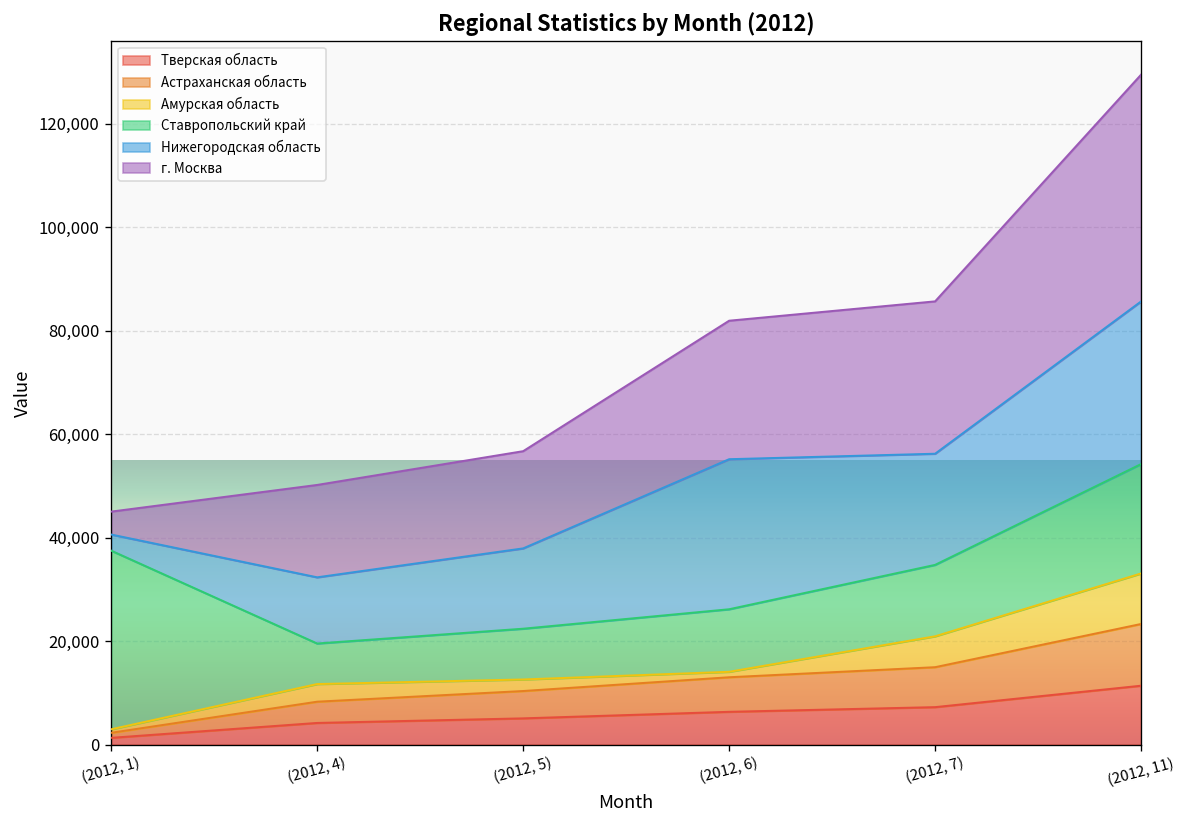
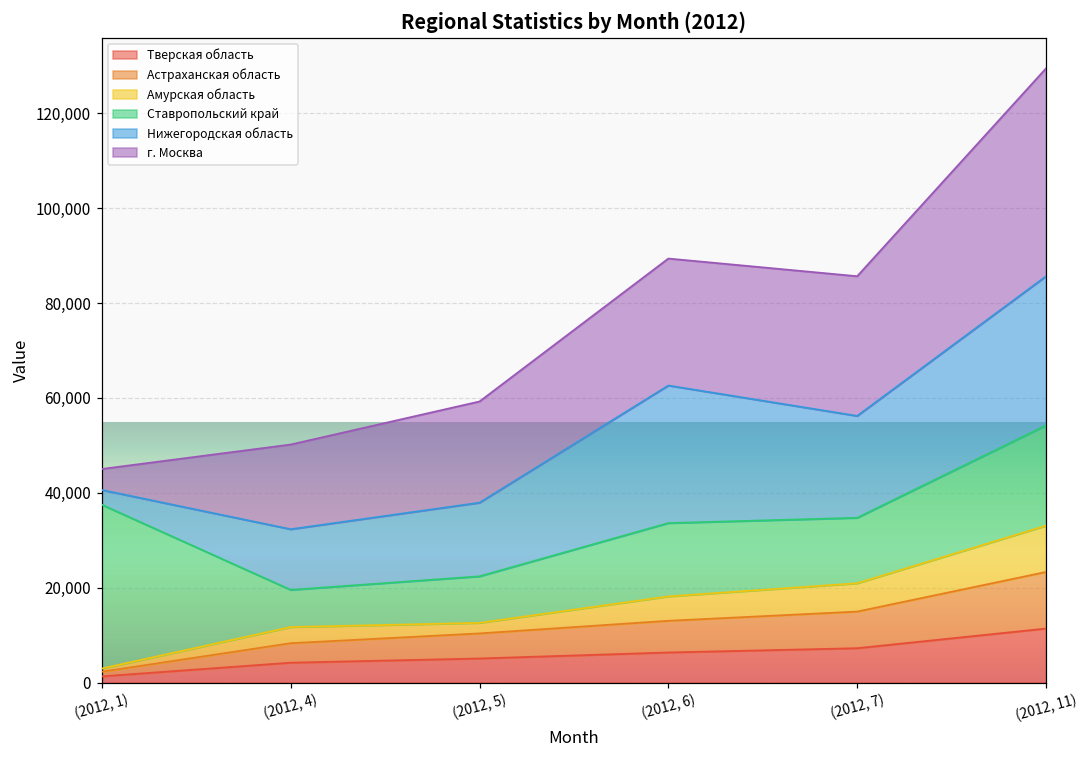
г. Москва, (2012, 5): 19,000 -> 21,000
Амурская область, (2012, 6): 1,000 -> 5,000
Ставропольский край, (2012, 6): 12,000 -> 15,000
